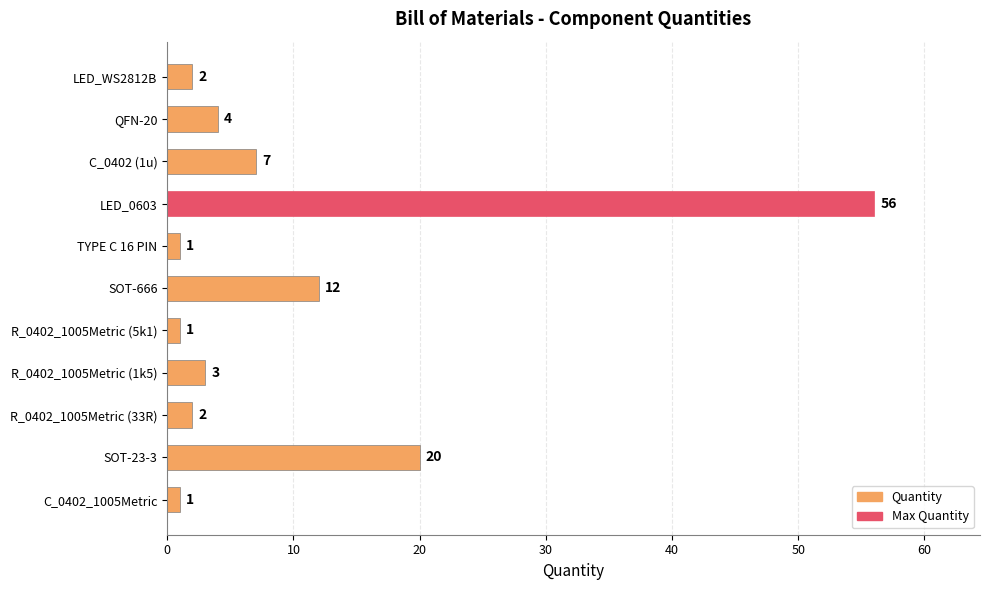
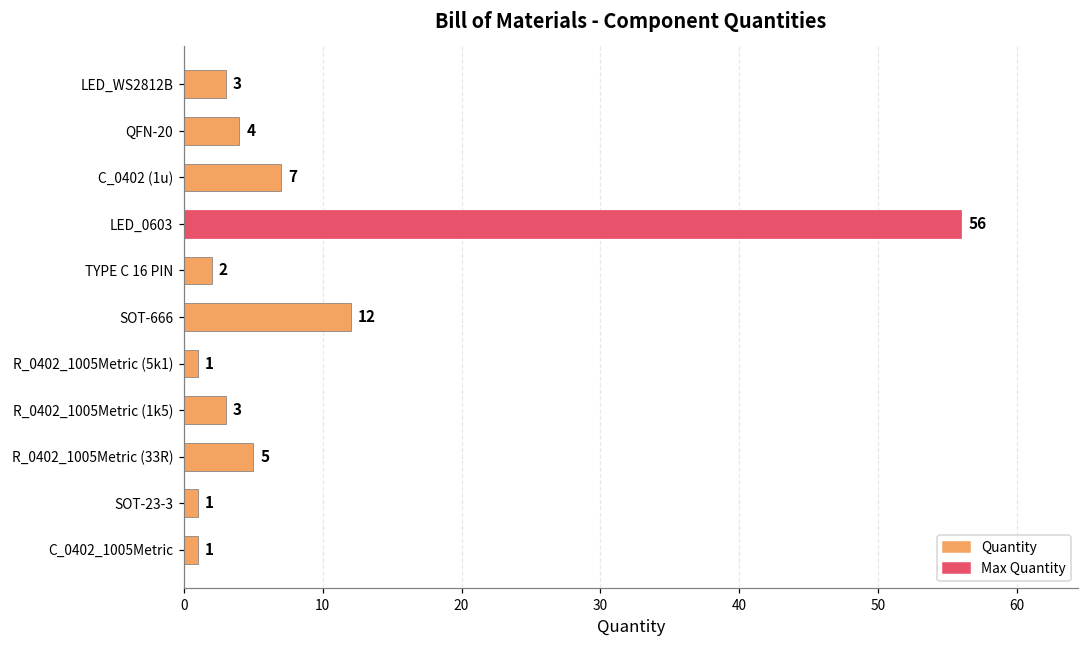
LED_WS2812B: 2 -> 3
TYPE C 16 PIN: 1 -> 2
R_0402_1005Metric (33R): 2 -> 5
SOT-23-3: 20 -> 1
